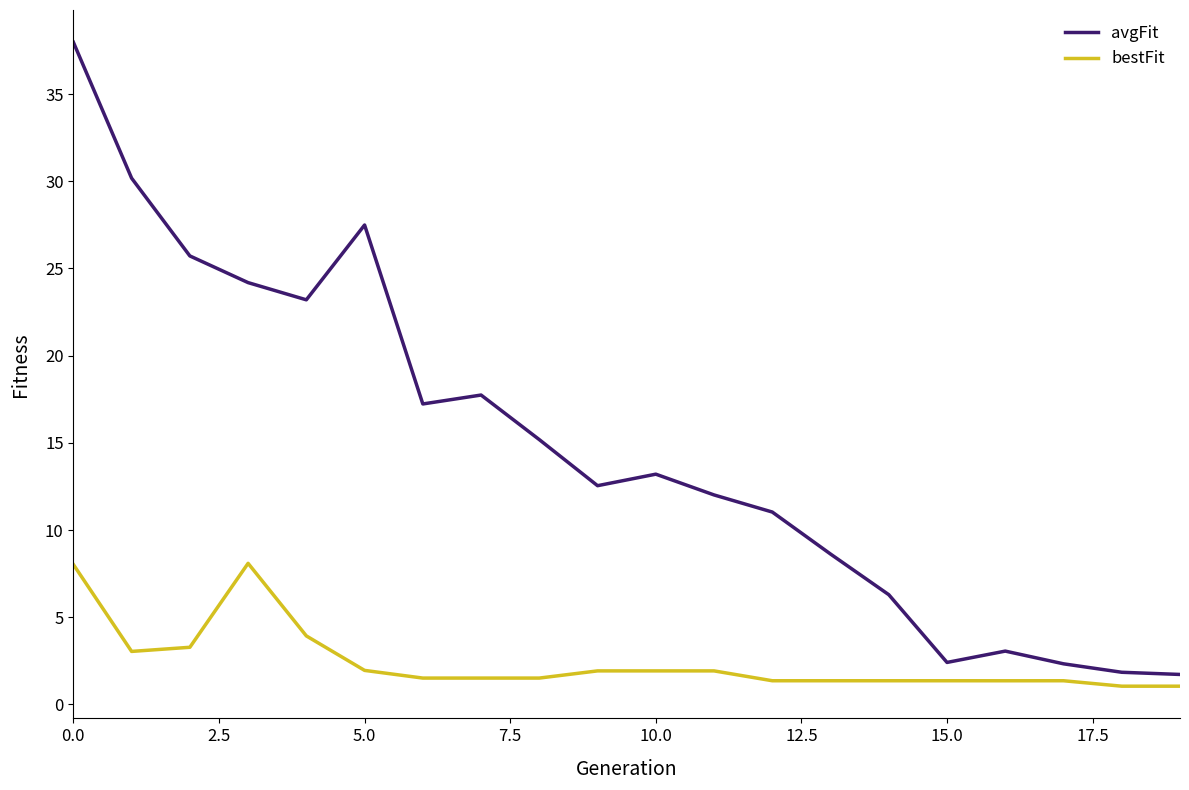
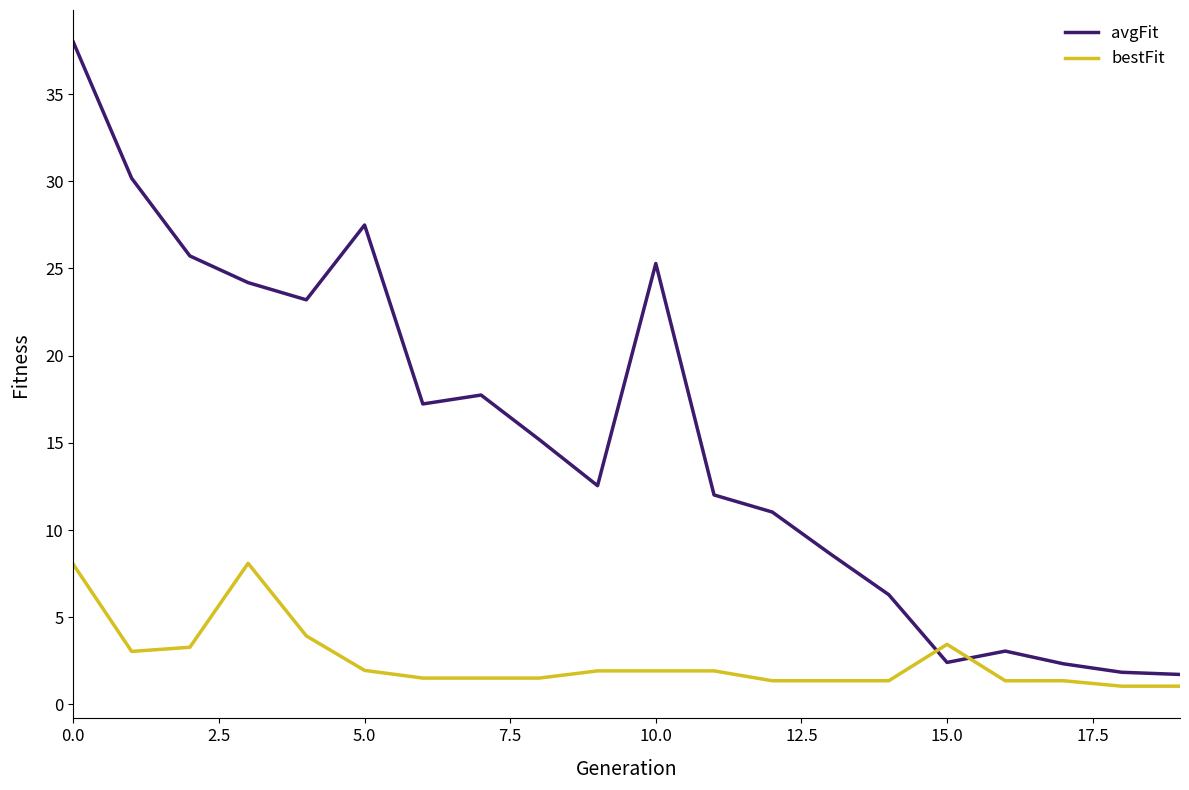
avgFit, 10.0: 13.2 -> 25.3
bestFit, 15.0: 1.4 -> 3.4
